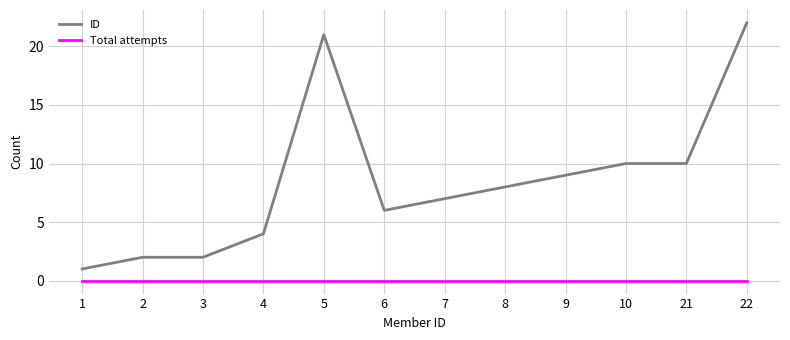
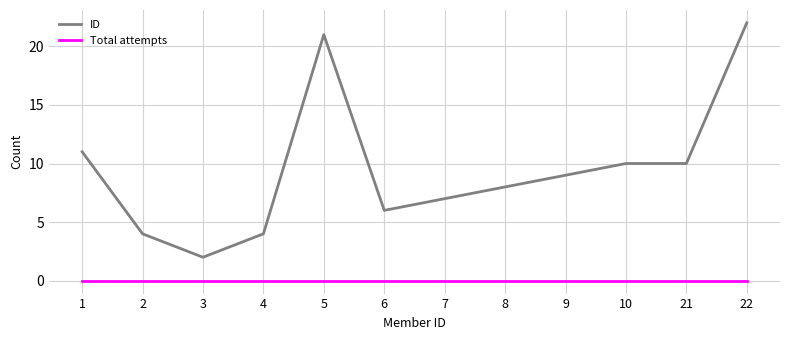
ID, 1: 1 -> 11
ID, 2: 2 -> 4
